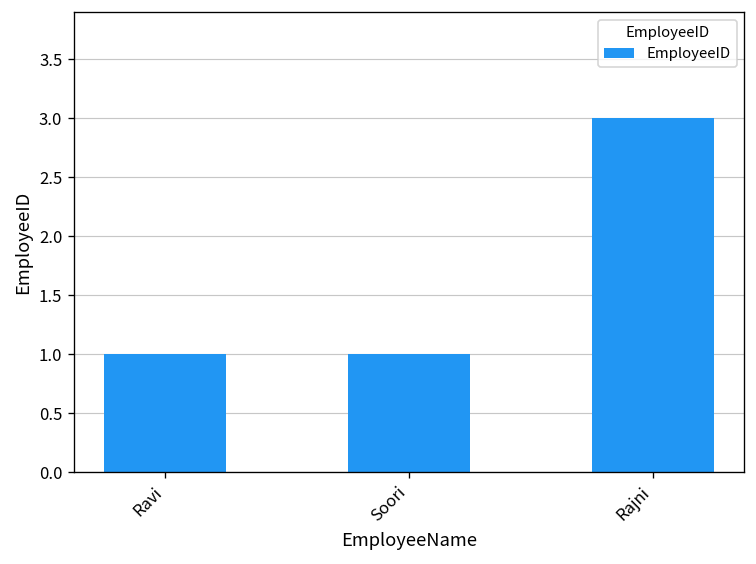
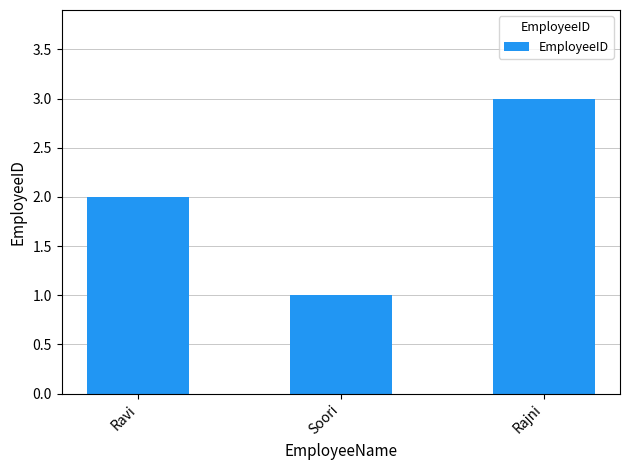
Ravi: 1 -> 2
